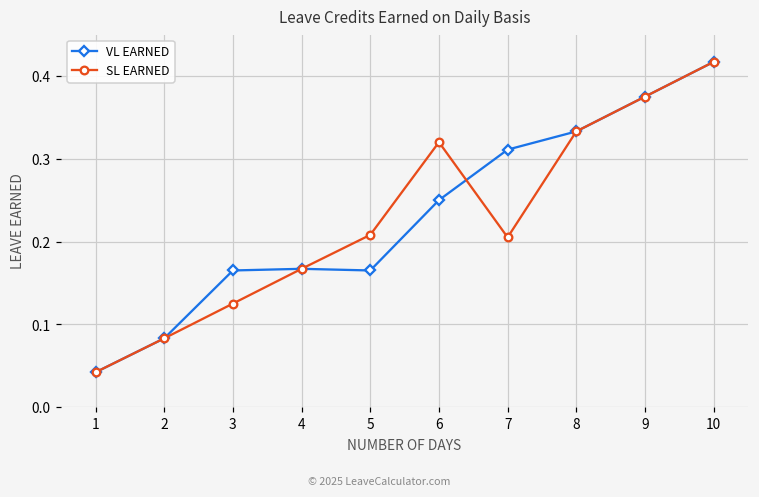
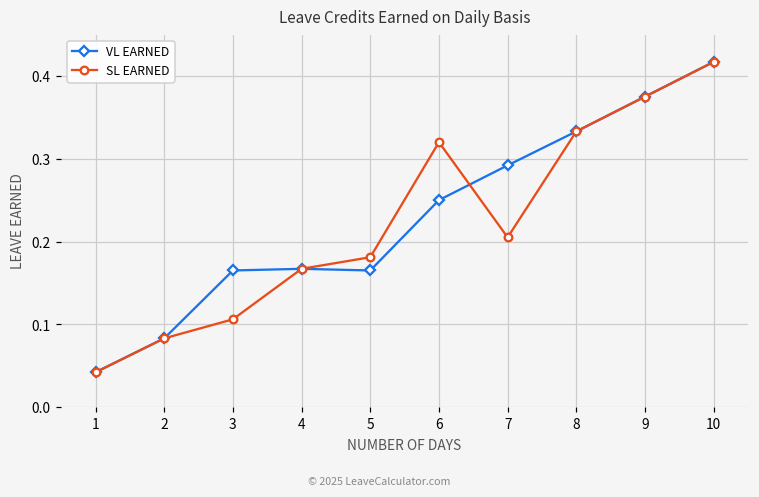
SL EARNED, 3: 0.13 -> 0.11
SL EARNED, 5: 0.21 -> 0.18
VL EARNED, 7: 0.31 -> 0.29
